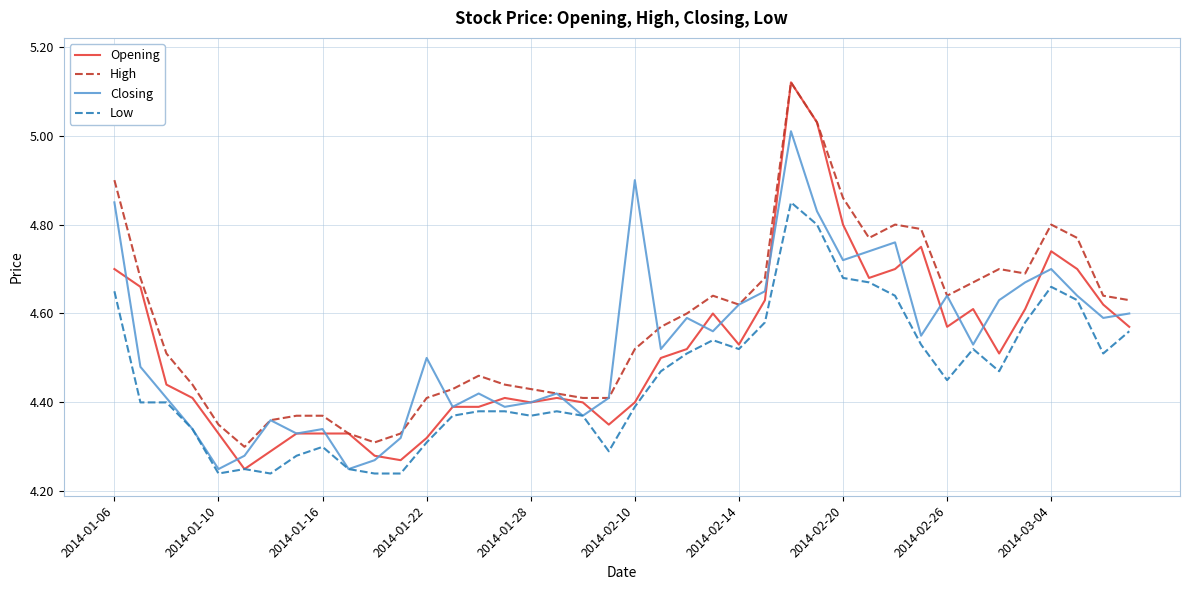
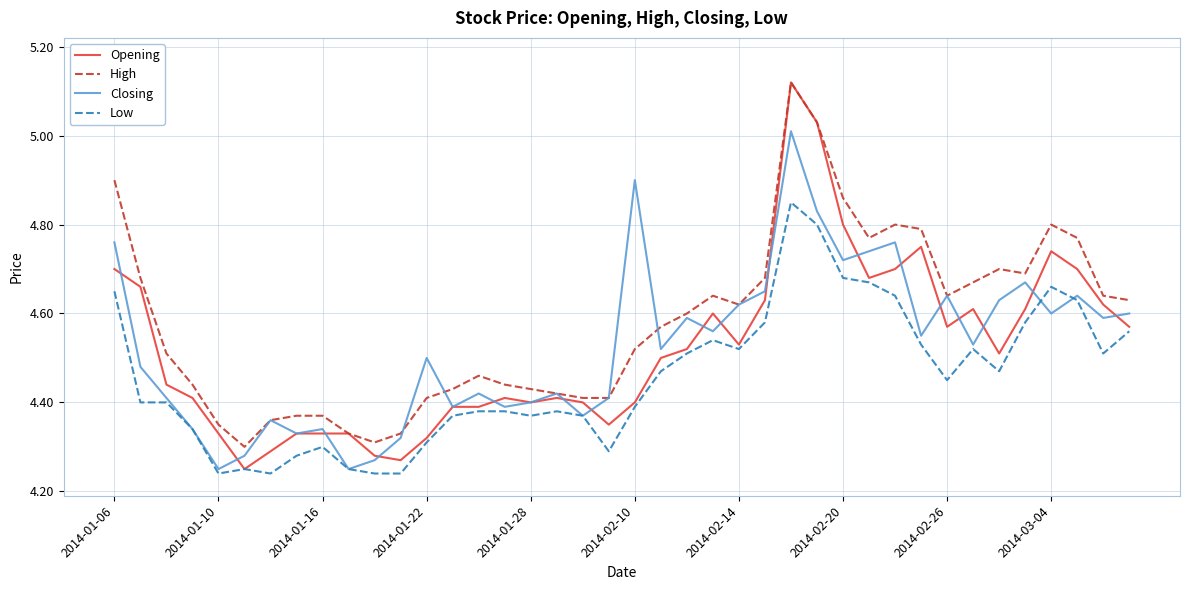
Closing, 2014-01-06: 4.85 -> 4.76
Closing, 2014-03-04: 4.7 -> 4.6
